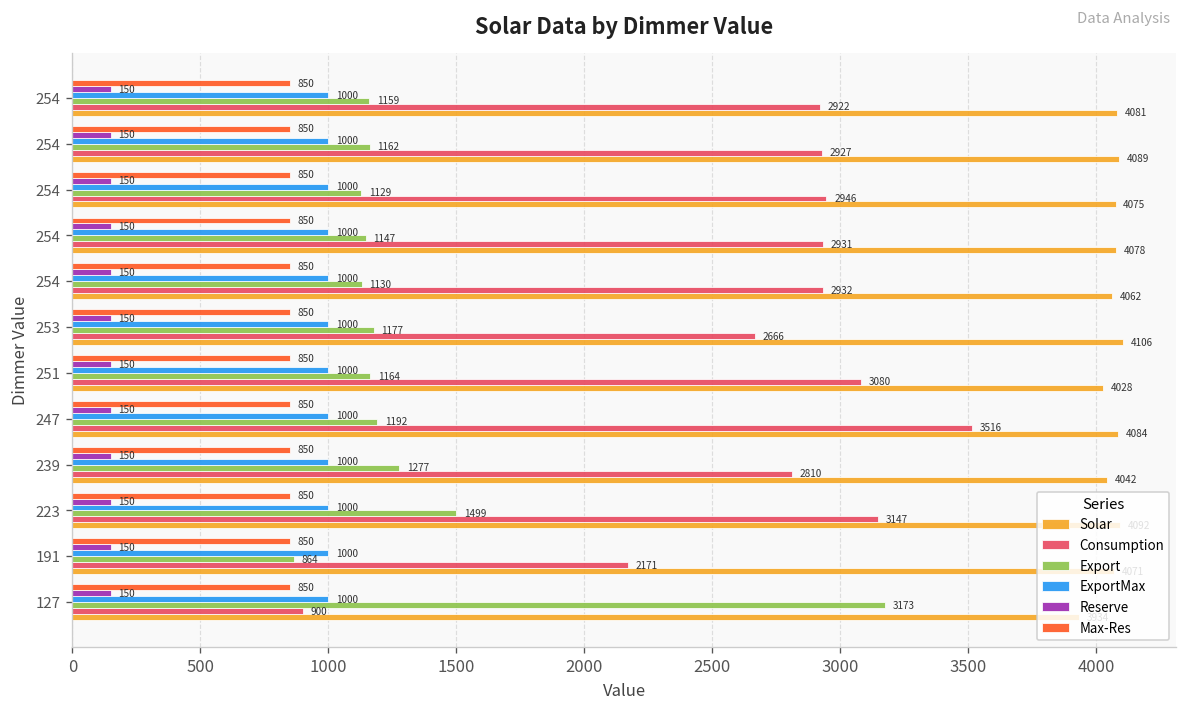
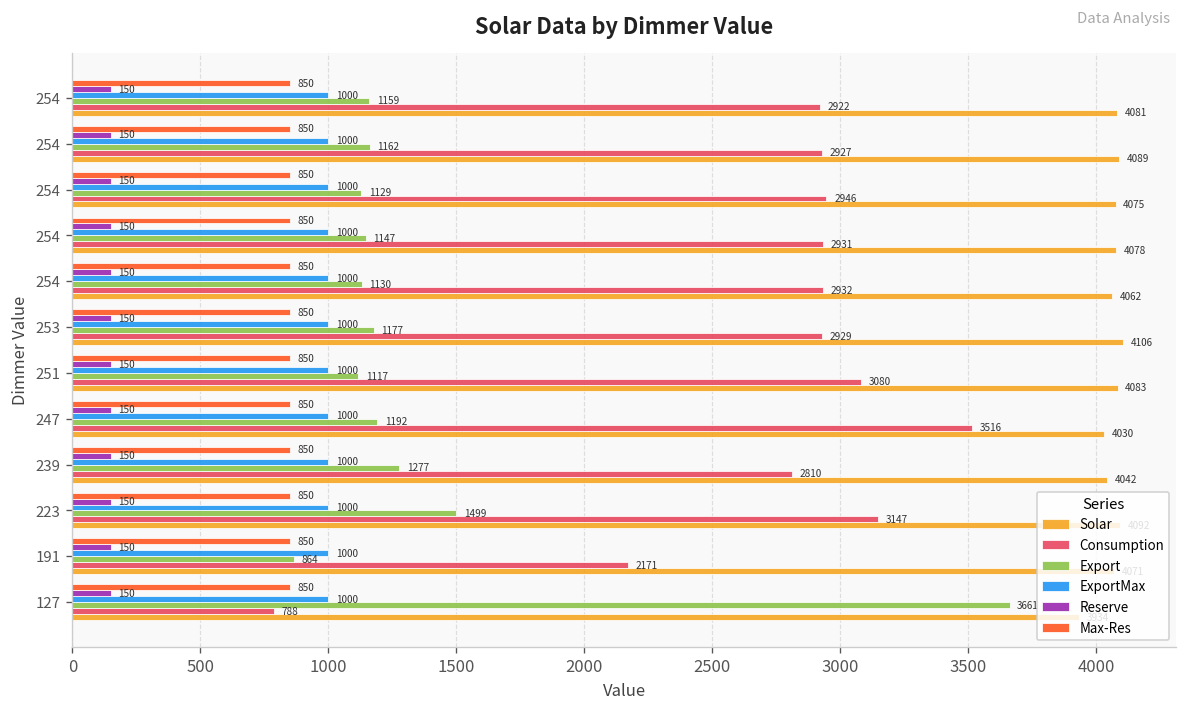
Consumption, 253: 2666 -> 2929
Export, 251: 1164 -> 1117
Solar, 251: 4028 -> 4083
Solar, 247: 4084 -> 4030
Export, 127: 3170 -> 3660
Consumption, 127: 900 -> 788
